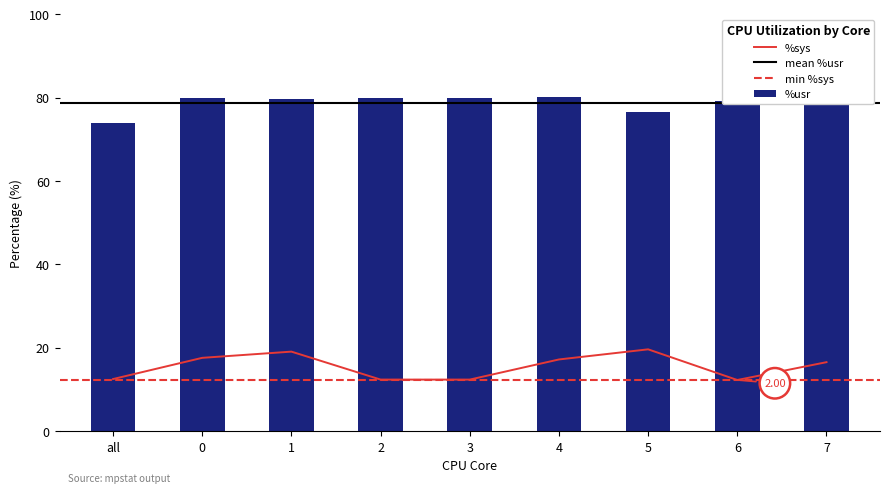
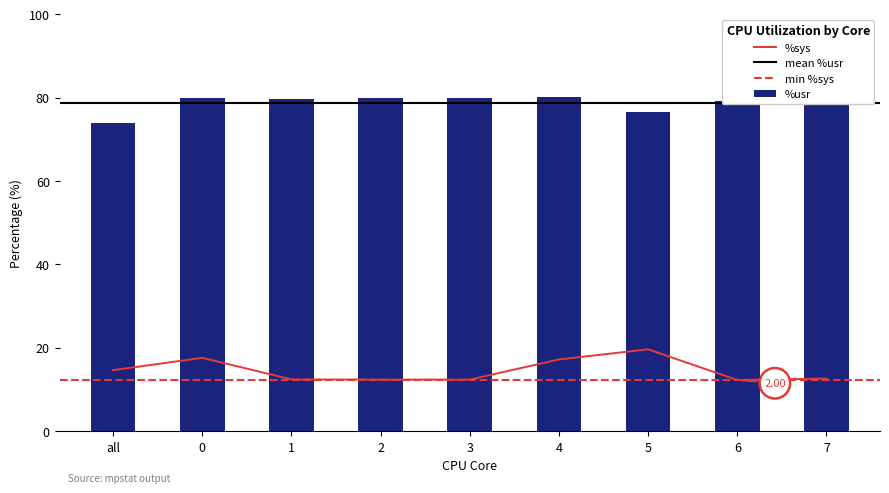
%sys, all: 12 -> 15
%sys, 1: 19 -> 12
%sys, 7: 17 -> 13
